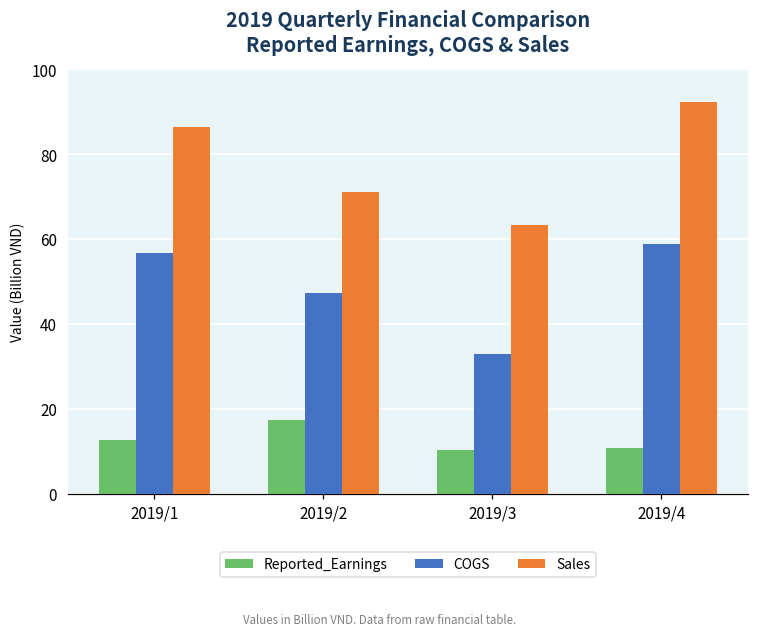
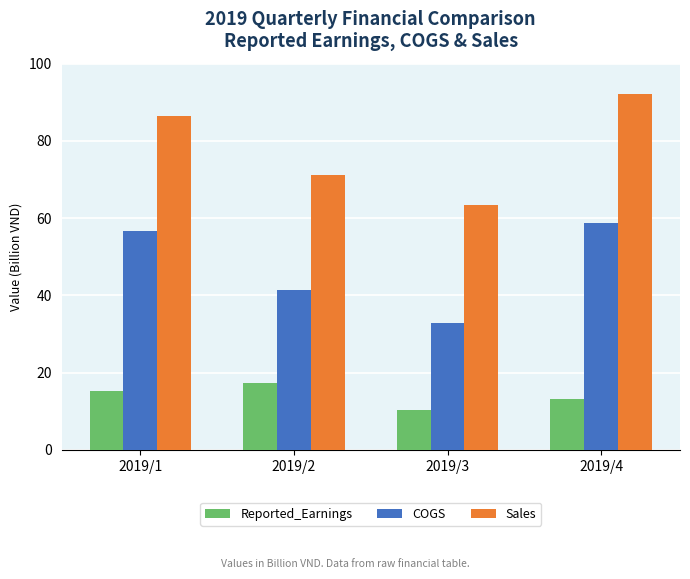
Reported_Earnings, 2019/1: 13 -> 15
COGS, 2019/2: 47 -> 41
Reported_Earnings, 2019/4: 11 -> 13
